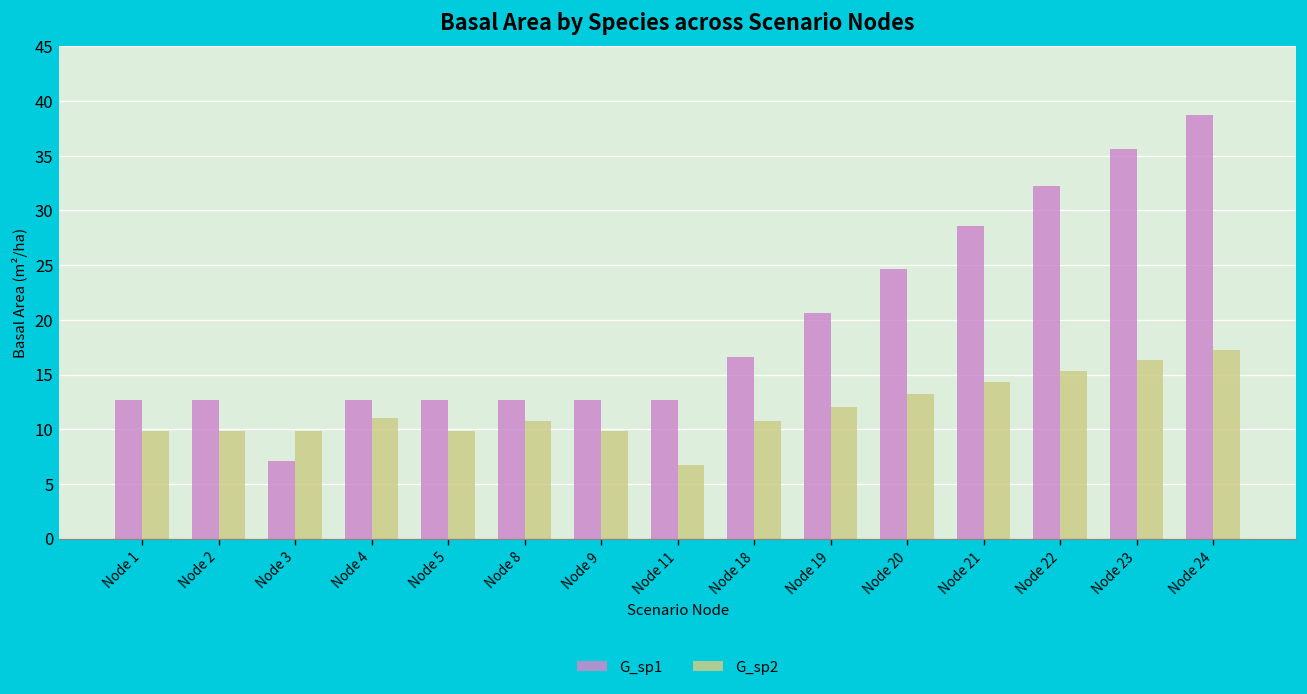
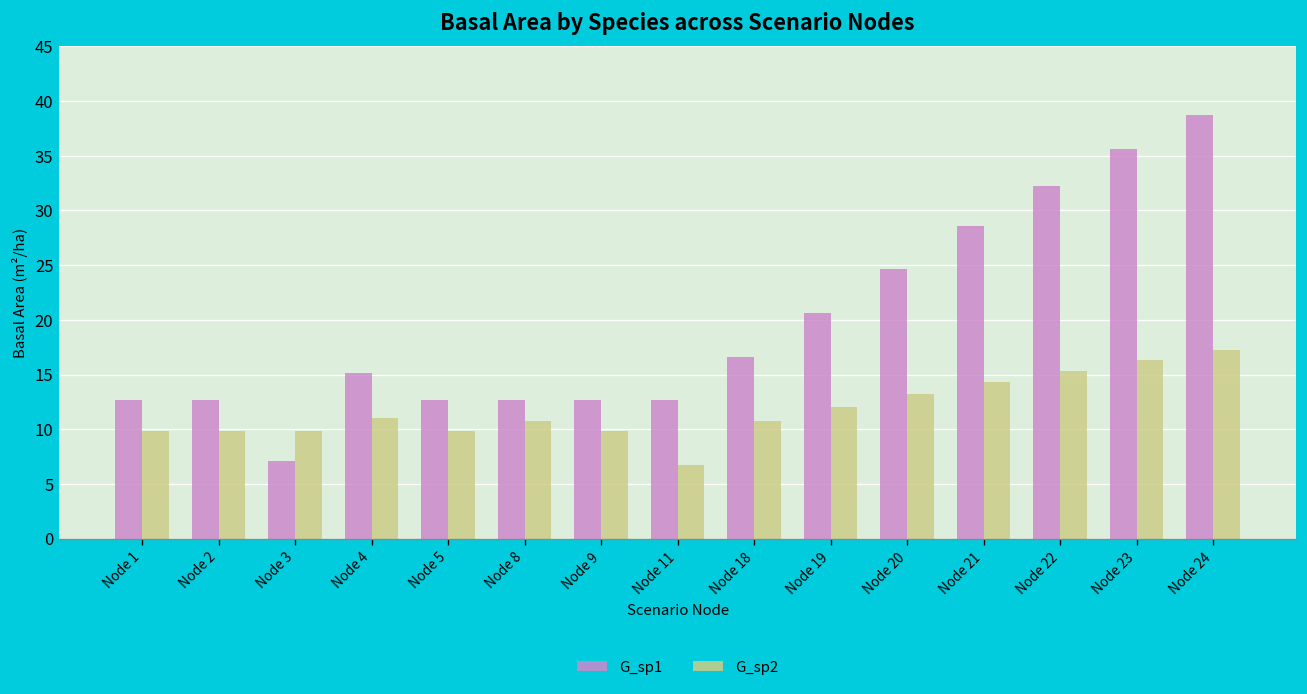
G_sp1, Node 4: 13 -> 15
